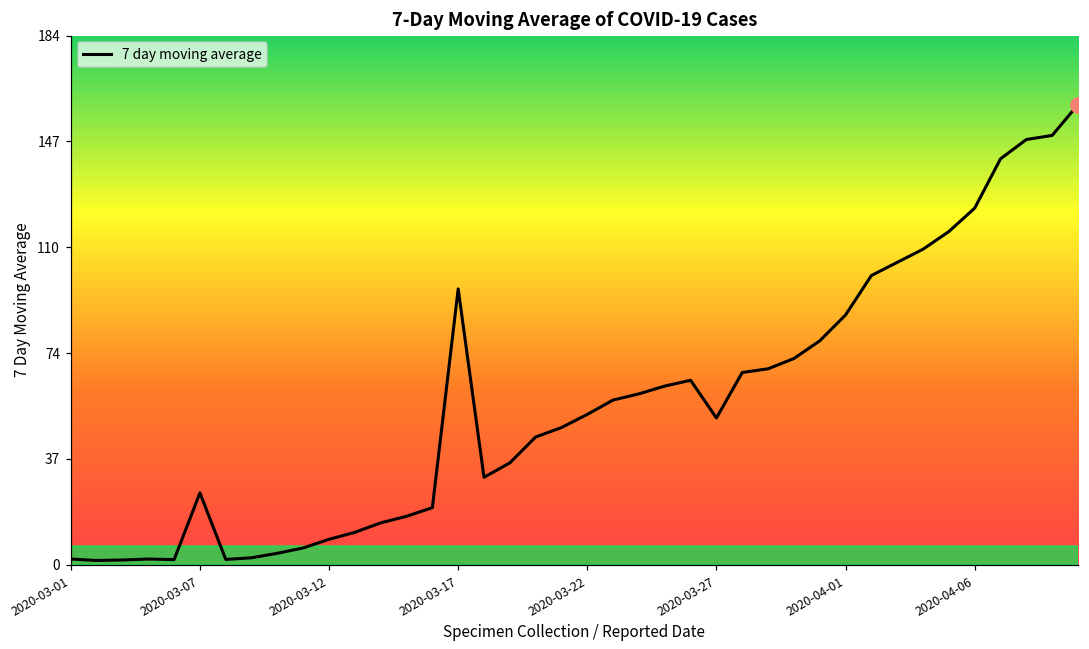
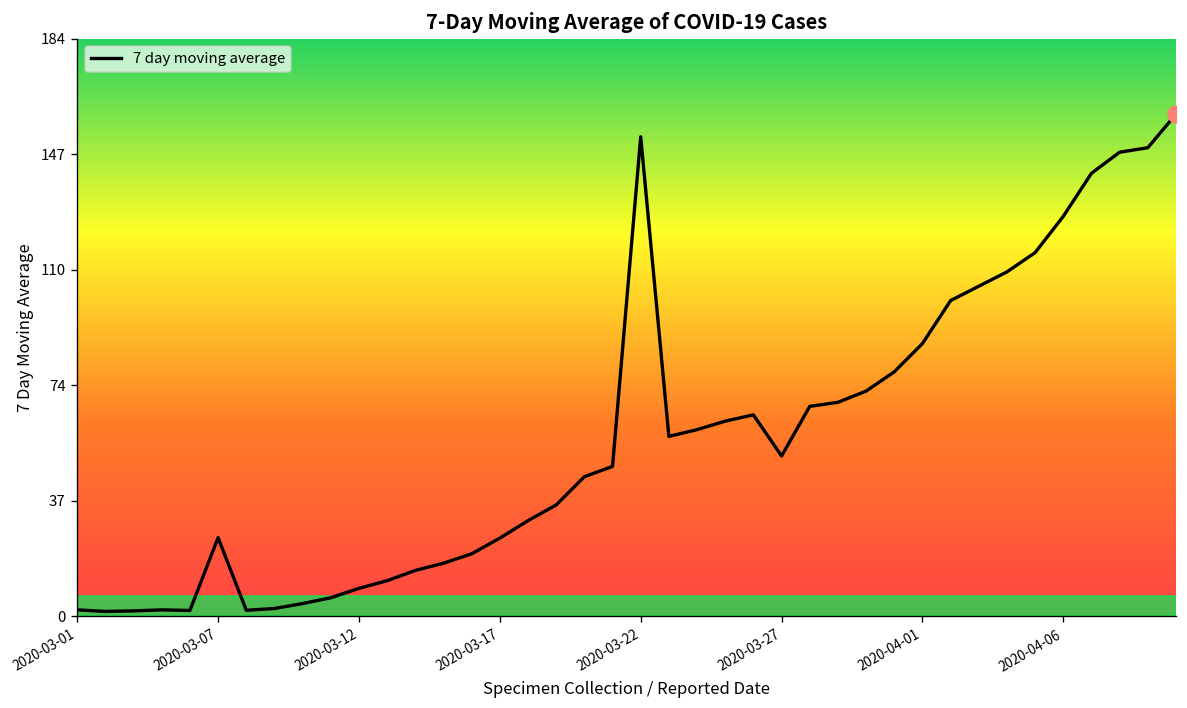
7 day moving average, 2020-03-17: 96 -> 25
7 day moving average, 2020-03-22: 52 -> 153
7 day moving average, 2020-04-06: 124 -> 127
